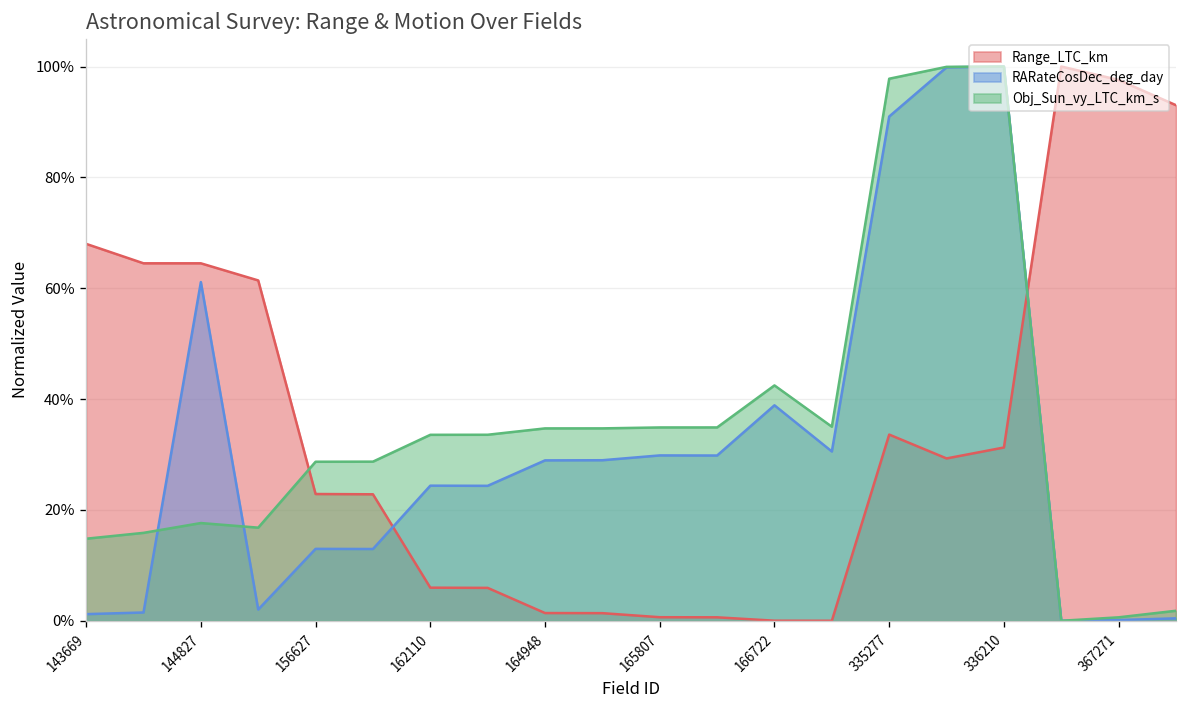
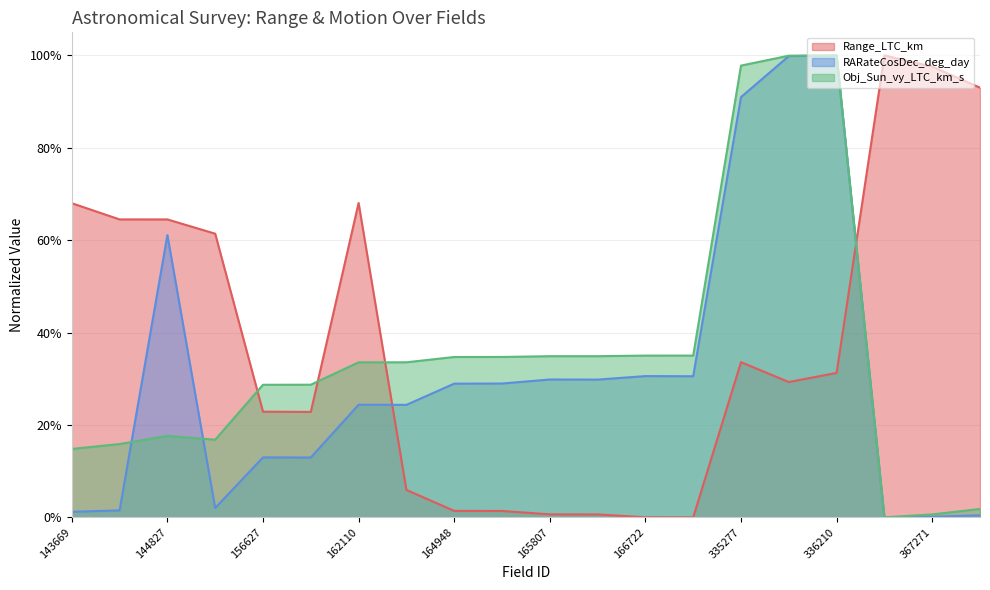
Range_LTC_km, 162110: 6% -> 68%
RARateCosDec_deg_day, 166722: 39% -> 31%
Obj_Sun_vy_LTC_km_s, 166722: 42% -> 35%
